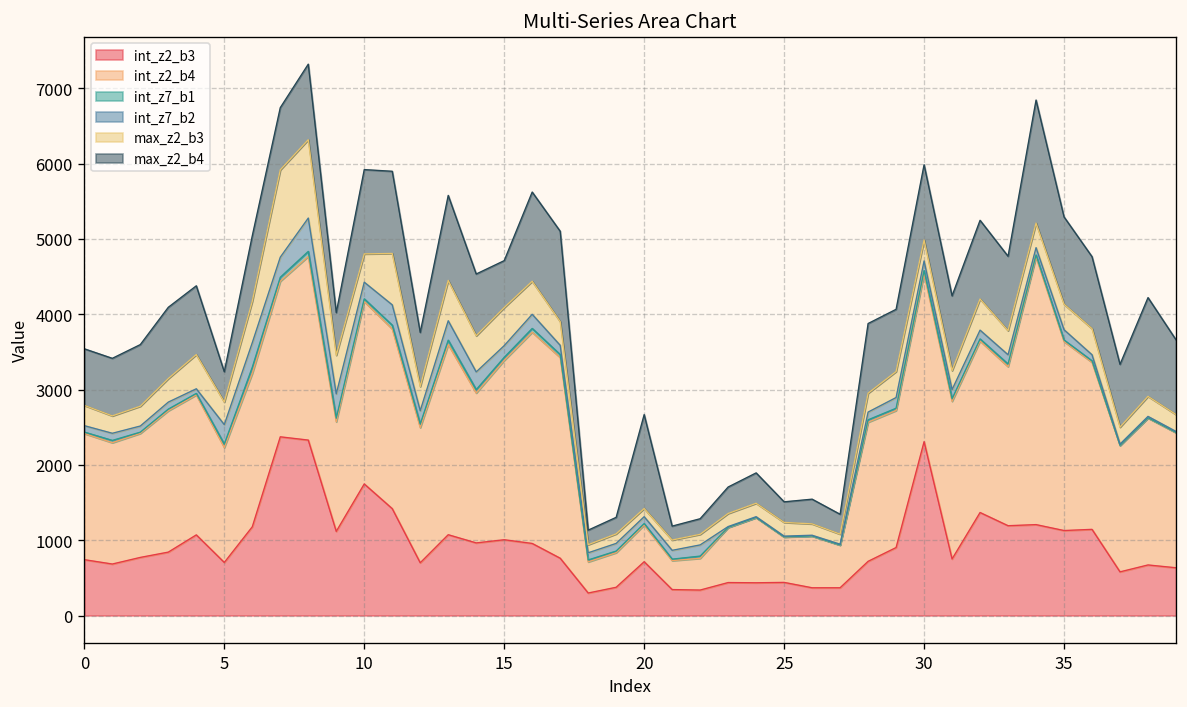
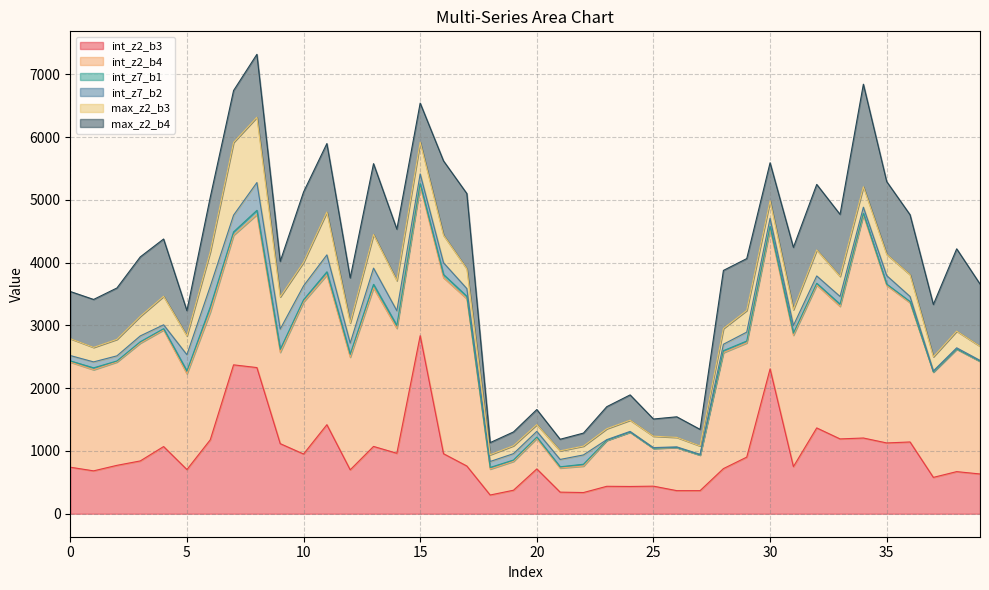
int_z2_b3, 10: 1700 -> 1000
int_z2_b3, 15: 1000 -> 2800
max_z2_b4, 20: 1200 -> 200
max_z2_b4, 30: 1000 -> 600
